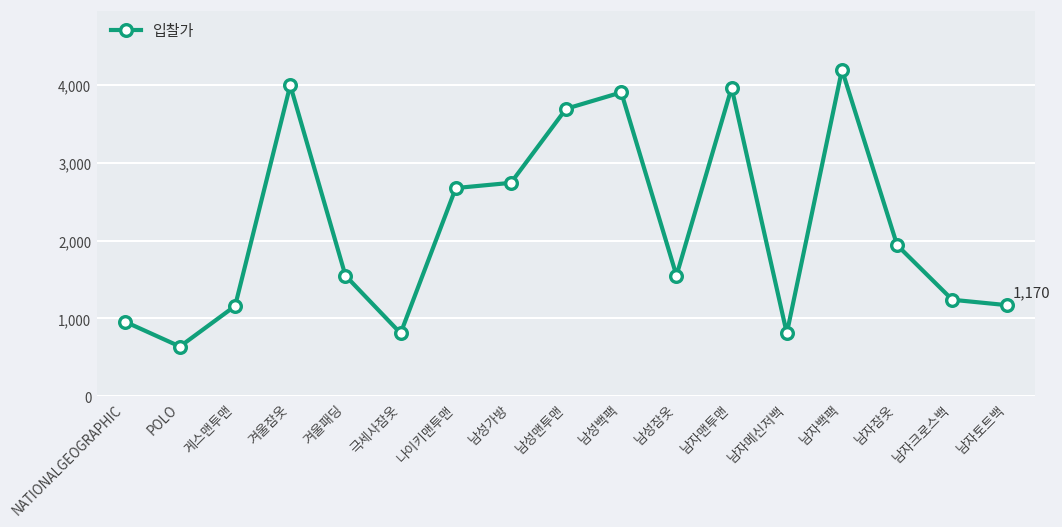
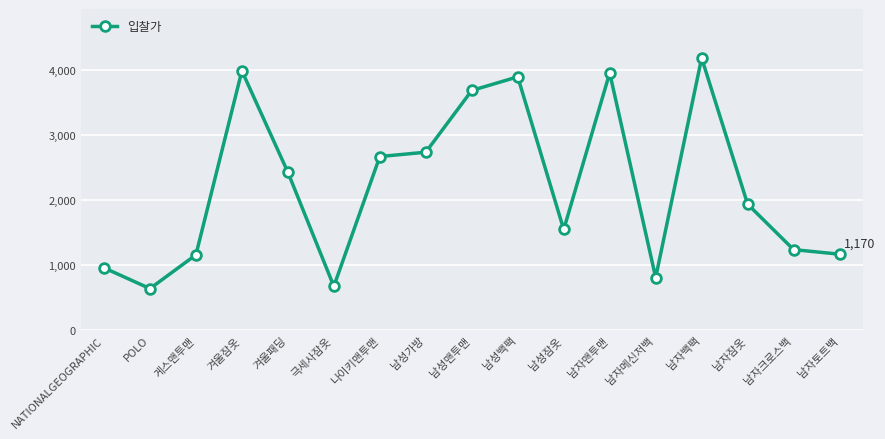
겨울패딩: 1,600 -> 2,400
극세사잠옷: 800 -> 700
